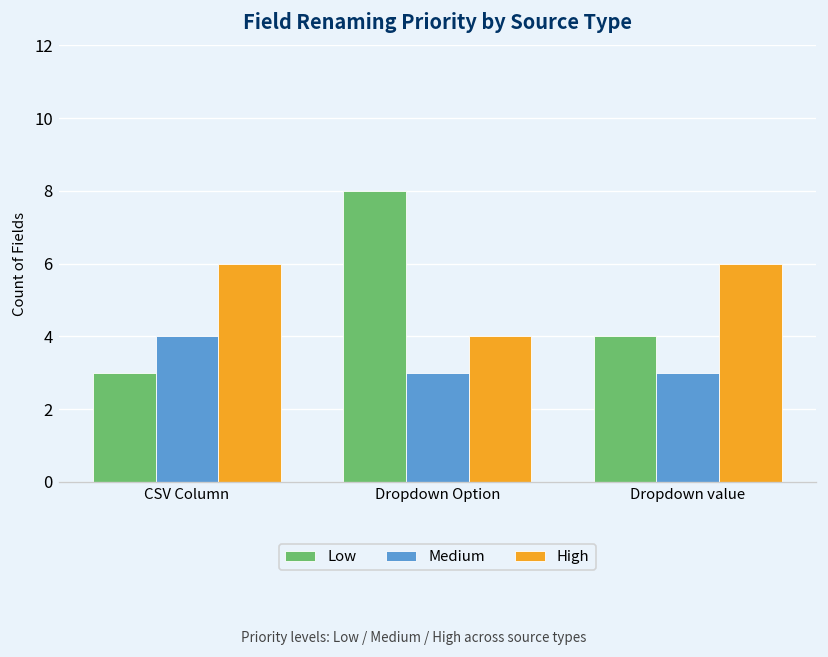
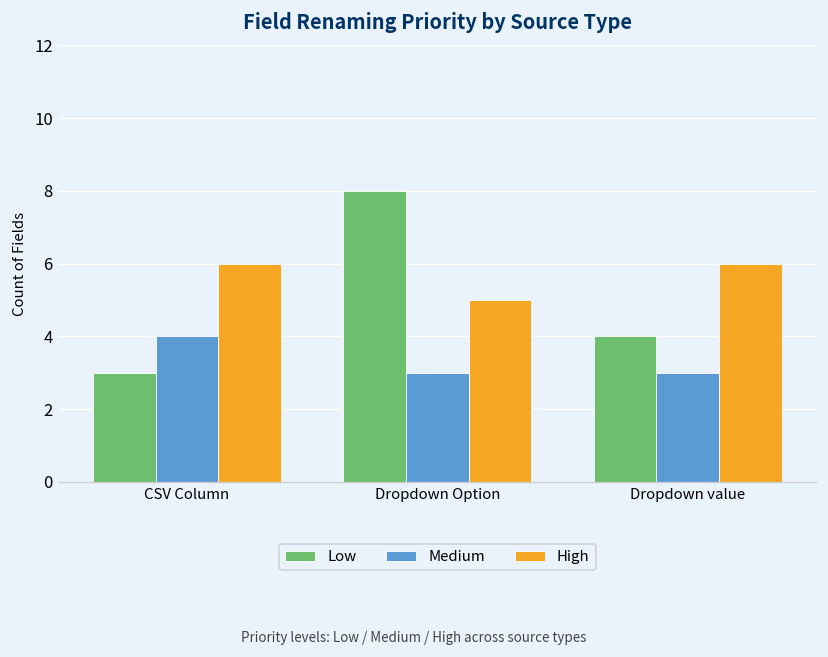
High, Dropdown Option: 4 -> 5
